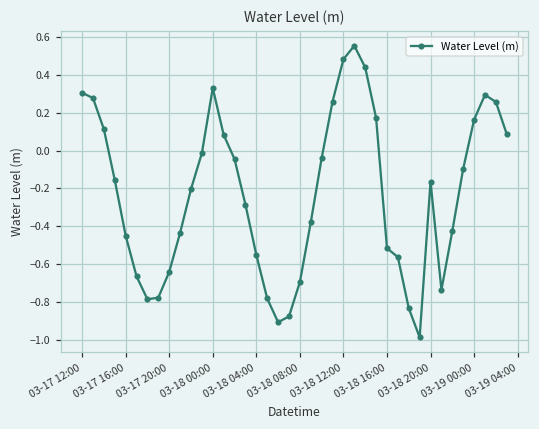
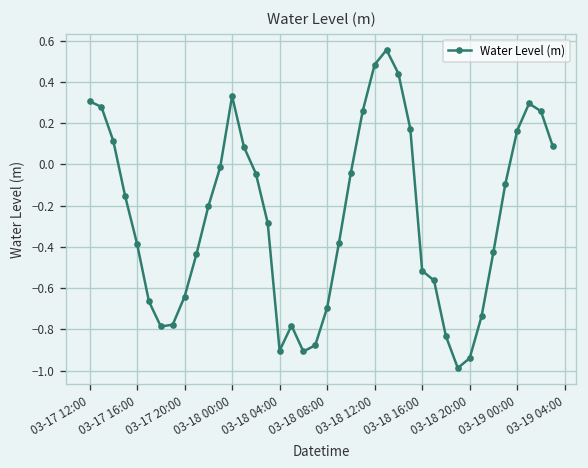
03-17 16:00: -0.45 -> -0.39
03-18 04:00: -0.55 -> -0.90
03-18 20:00: -0.16 -> -0.94
